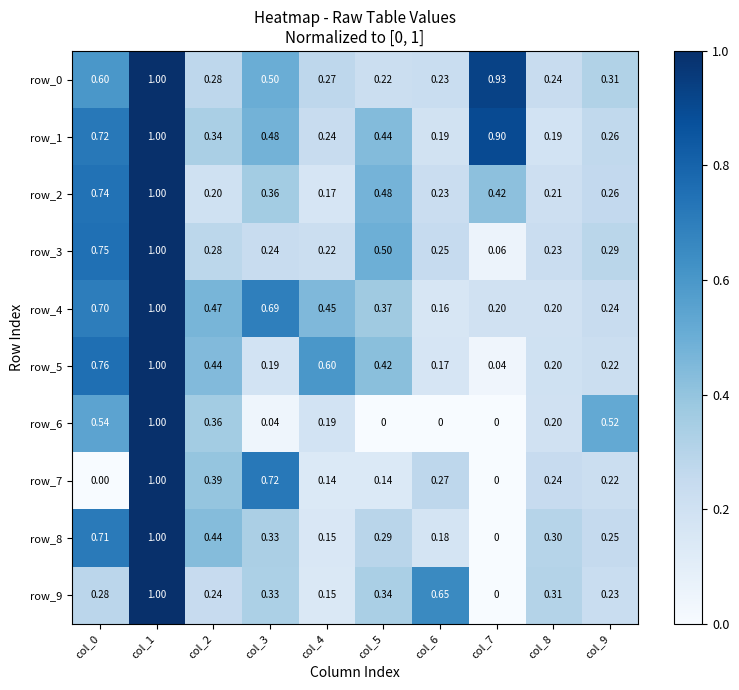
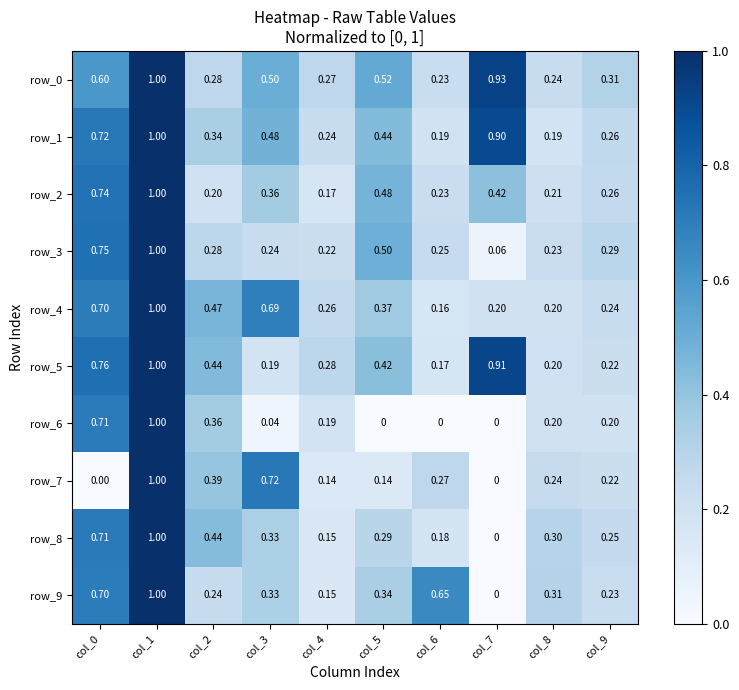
row_0, col_5: 0.22 -> 0.52
row_4, col_4: 0.45 -> 0.26
row_5, col_4: 0.60 -> 0.28
row_5, col_7: 0.04 -> 0.91
row_6, col_0: 0.54 -> 0.71
row_6, col_9: 0.52 -> 0.20
row_9, col_0: 0.28 -> 0.70
